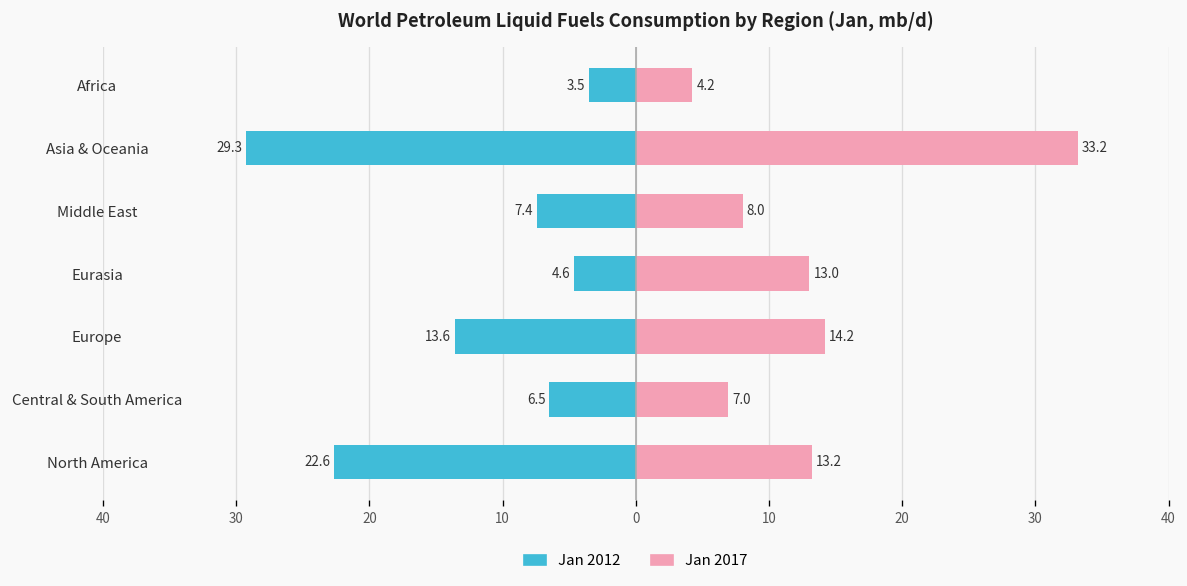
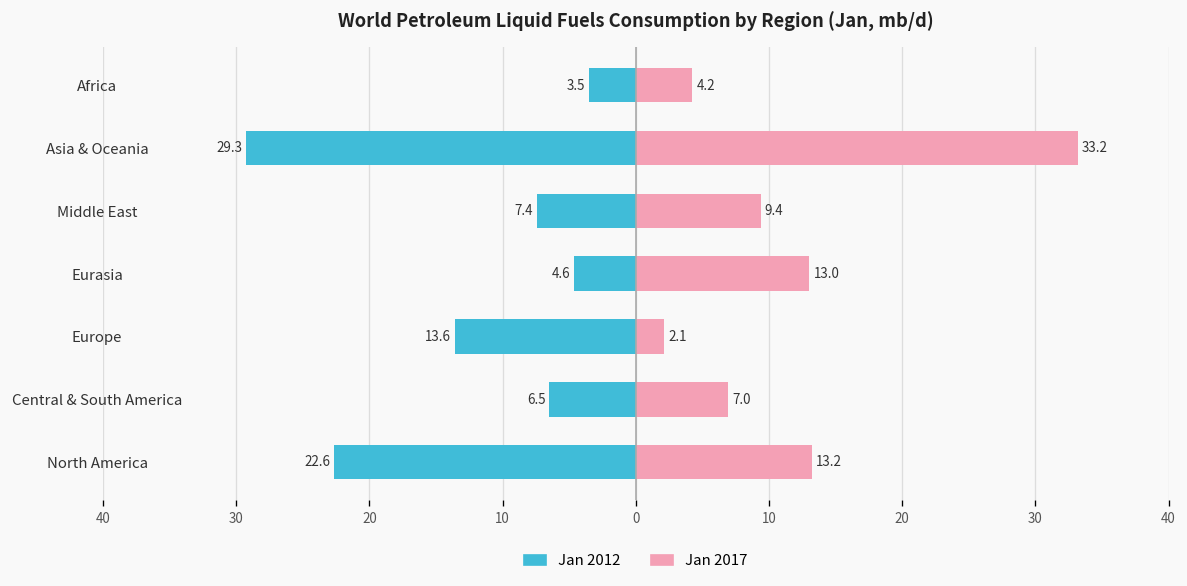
Jan 2017, Middle East: 8.0 -> 9.4
Jan 2017, Europe: 14.2 -> 2.1
